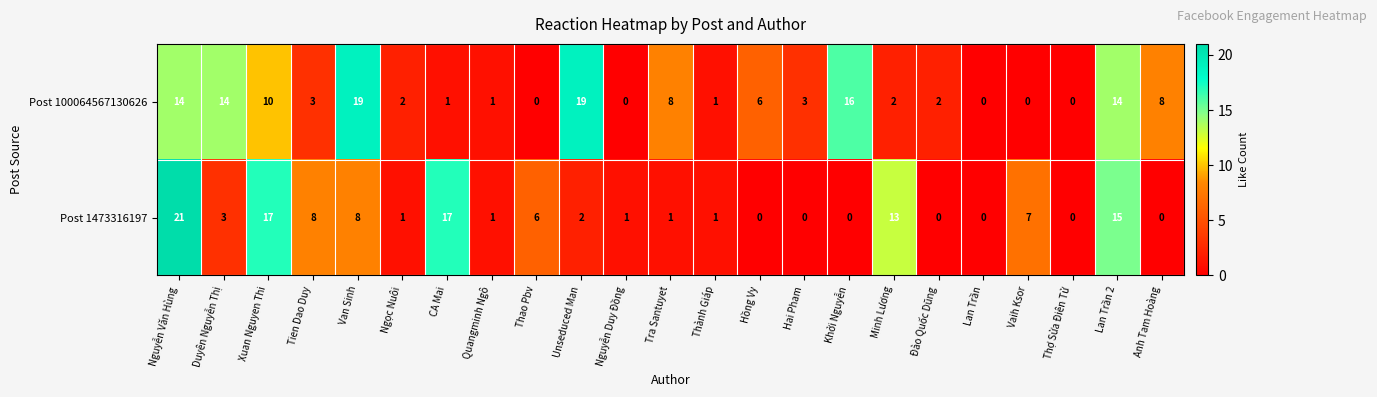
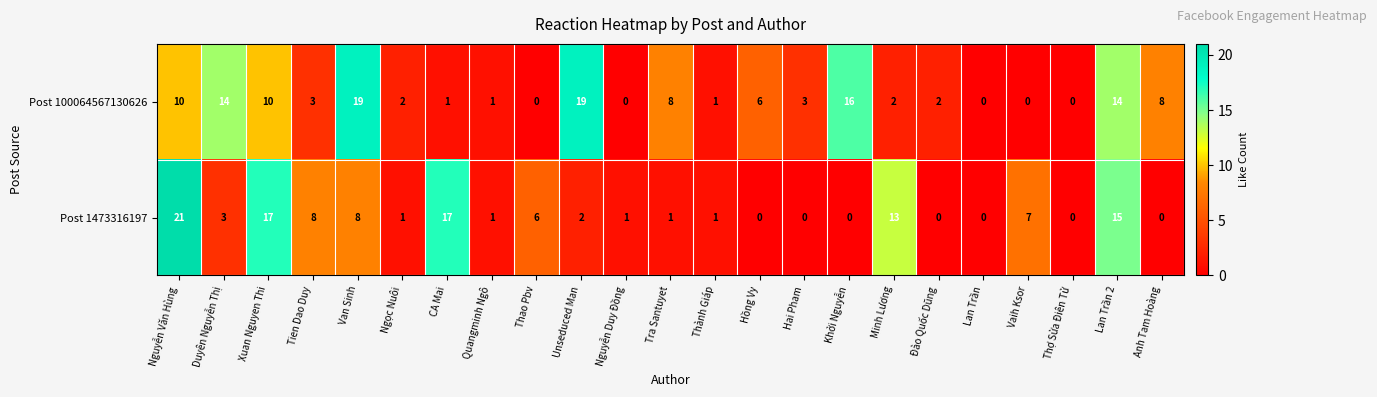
Post 100064567130626, Nguyễn Văn Hùng: 14 -> 10
